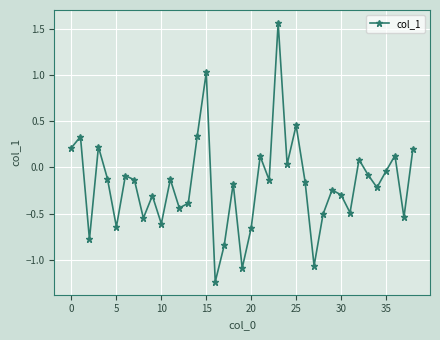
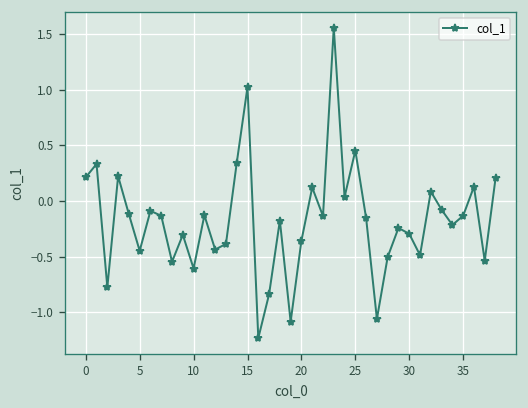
5: -0.6 -> -0.4
20: -0.7 -> -0.4
35: 0.0 -> -0.1
